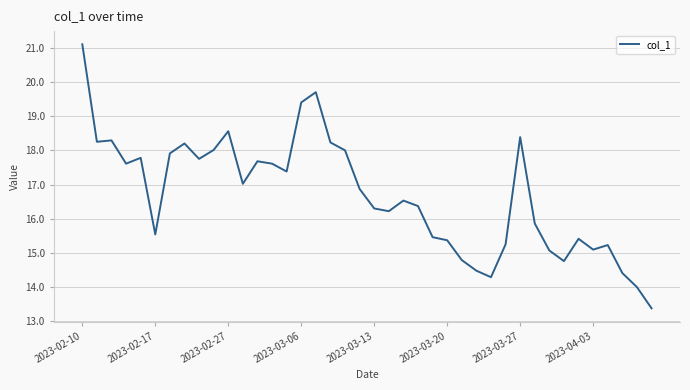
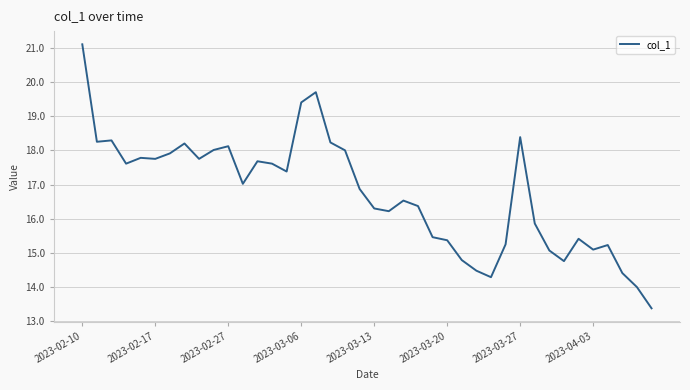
2023-02-17: 15.5 -> 17.8
2023-02-27: 18.6 -> 18.1
